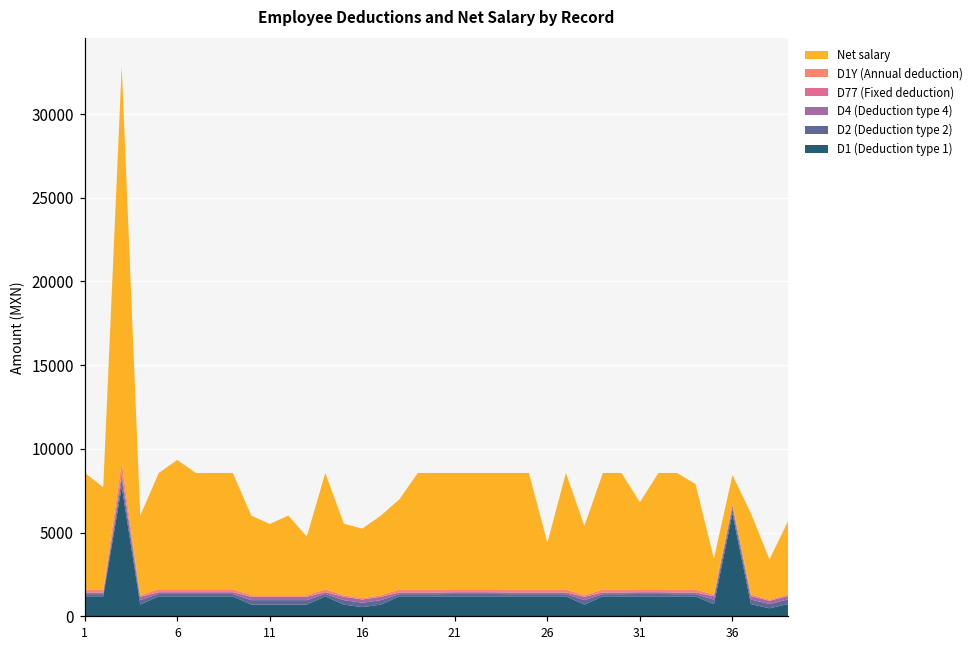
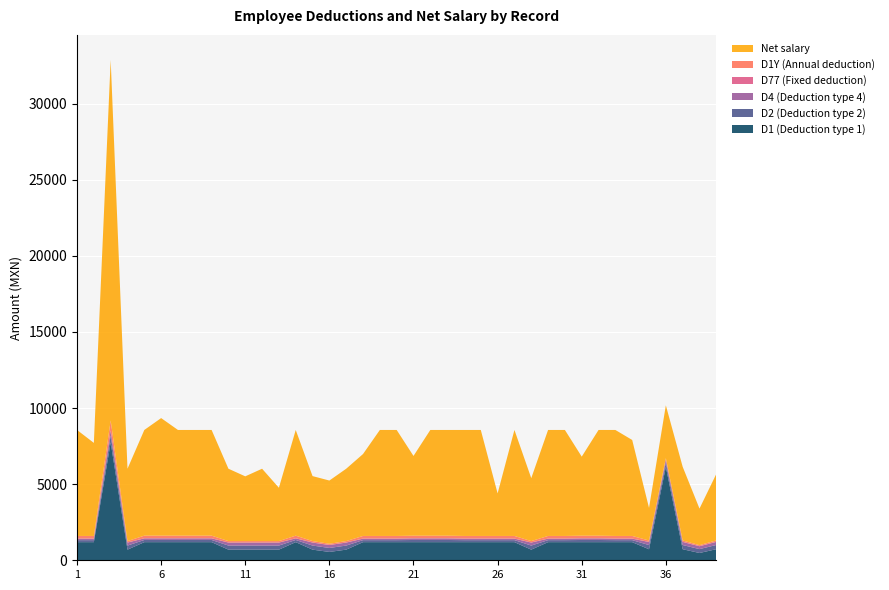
Net salary, 21: 6900 -> 5200
Net salary, 36: 1700 -> 3500
